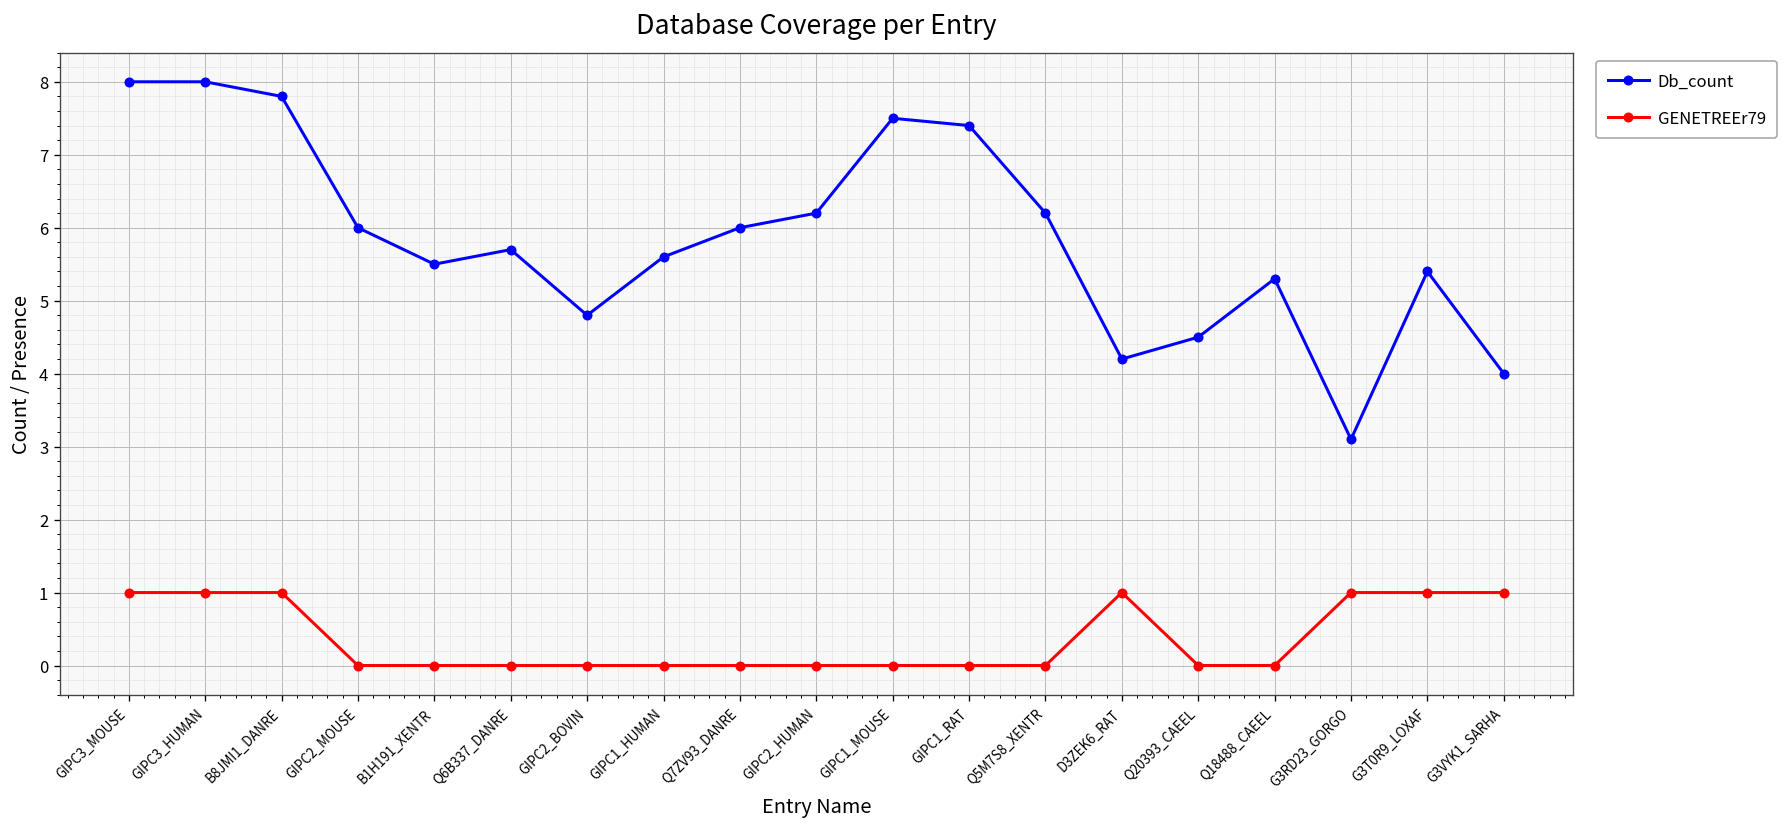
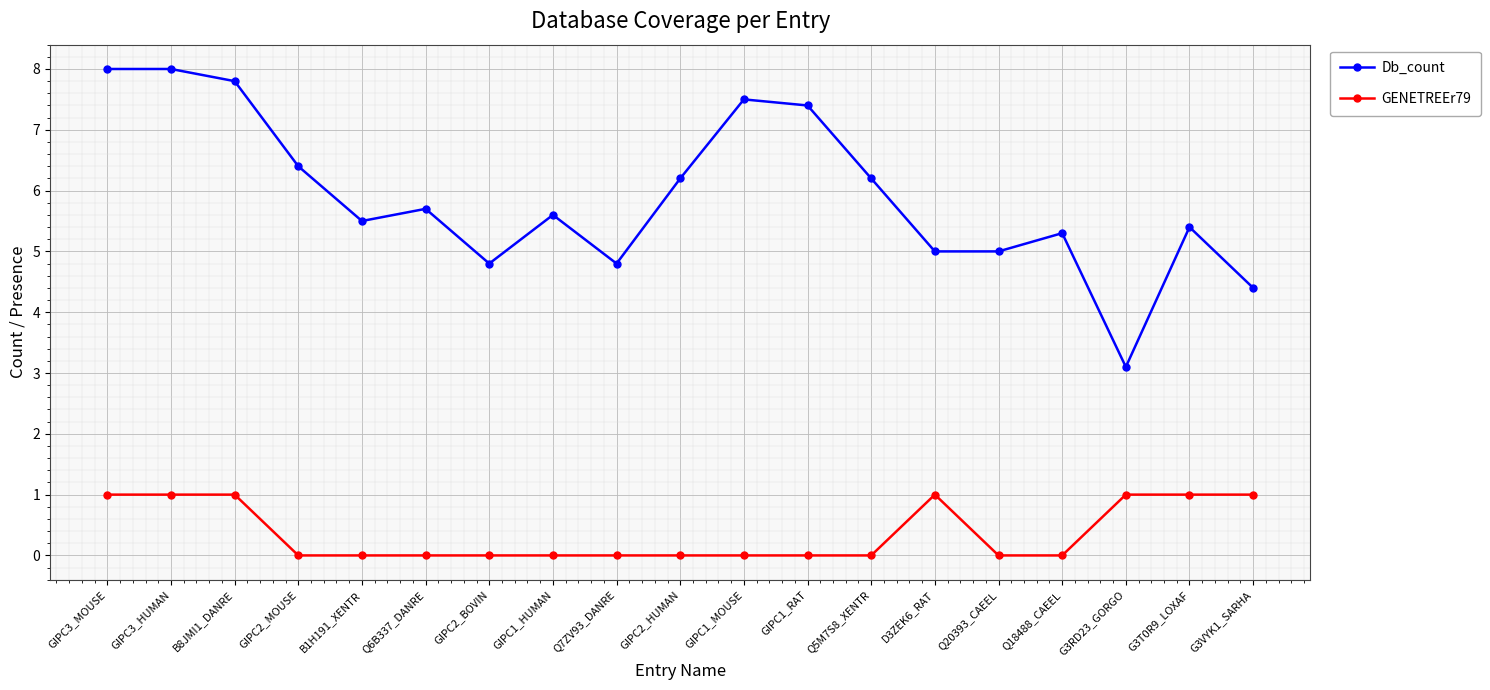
Db_count, GIPC2_MOUSE: 6.0 -> 6.4
Db_count, Q7ZV93_DANRE: 6.0 -> 4.8
Db_count, D3ZEK6_RAT: 4.2 -> 5.0
Db_count, Q20393_CAEEL: 4.5 -> 5.0
Db_count, G3VYK1_SARHA: 4.0 -> 4.4
